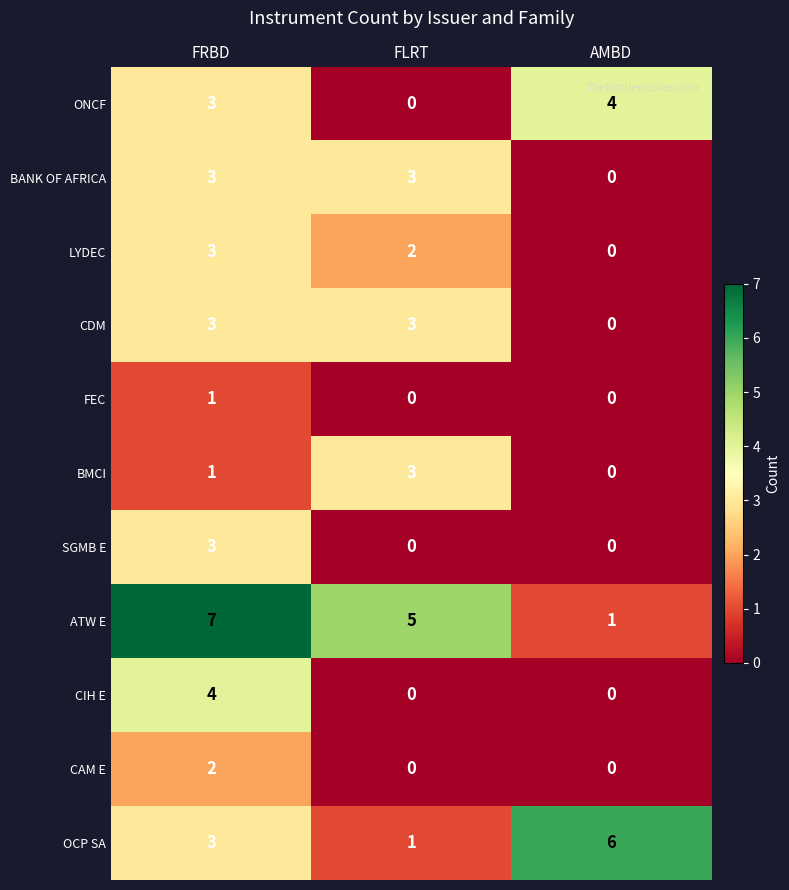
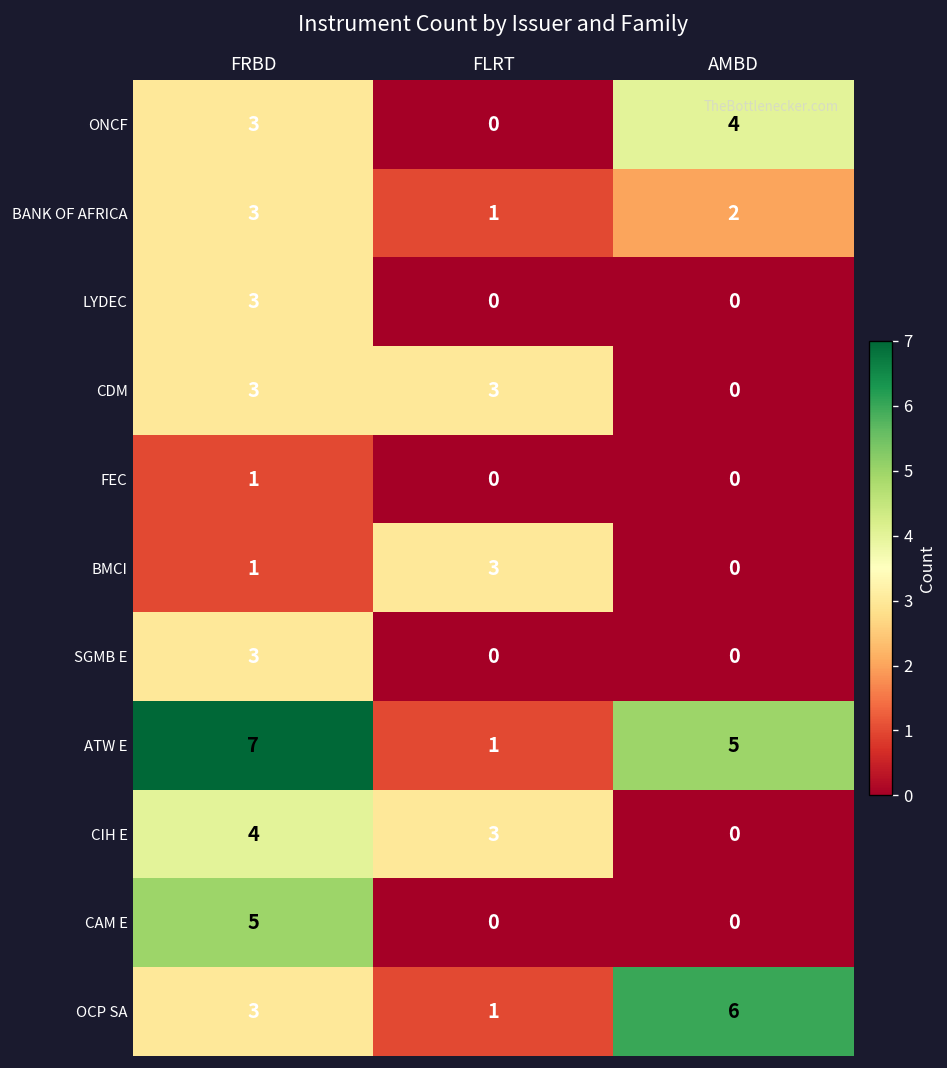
BANK OF AFRICA, FLRT: 3 -> 1
BANK OF AFRICA, AMBD: 0 -> 2
LYDEC, FLRT: 2 -> 0
ATW E, FLRT: 5 -> 1
ATW E, AMBD: 1 -> 5
CIH E, FLRT: 0 -> 3
CAM E, FRBD: 2 -> 5
